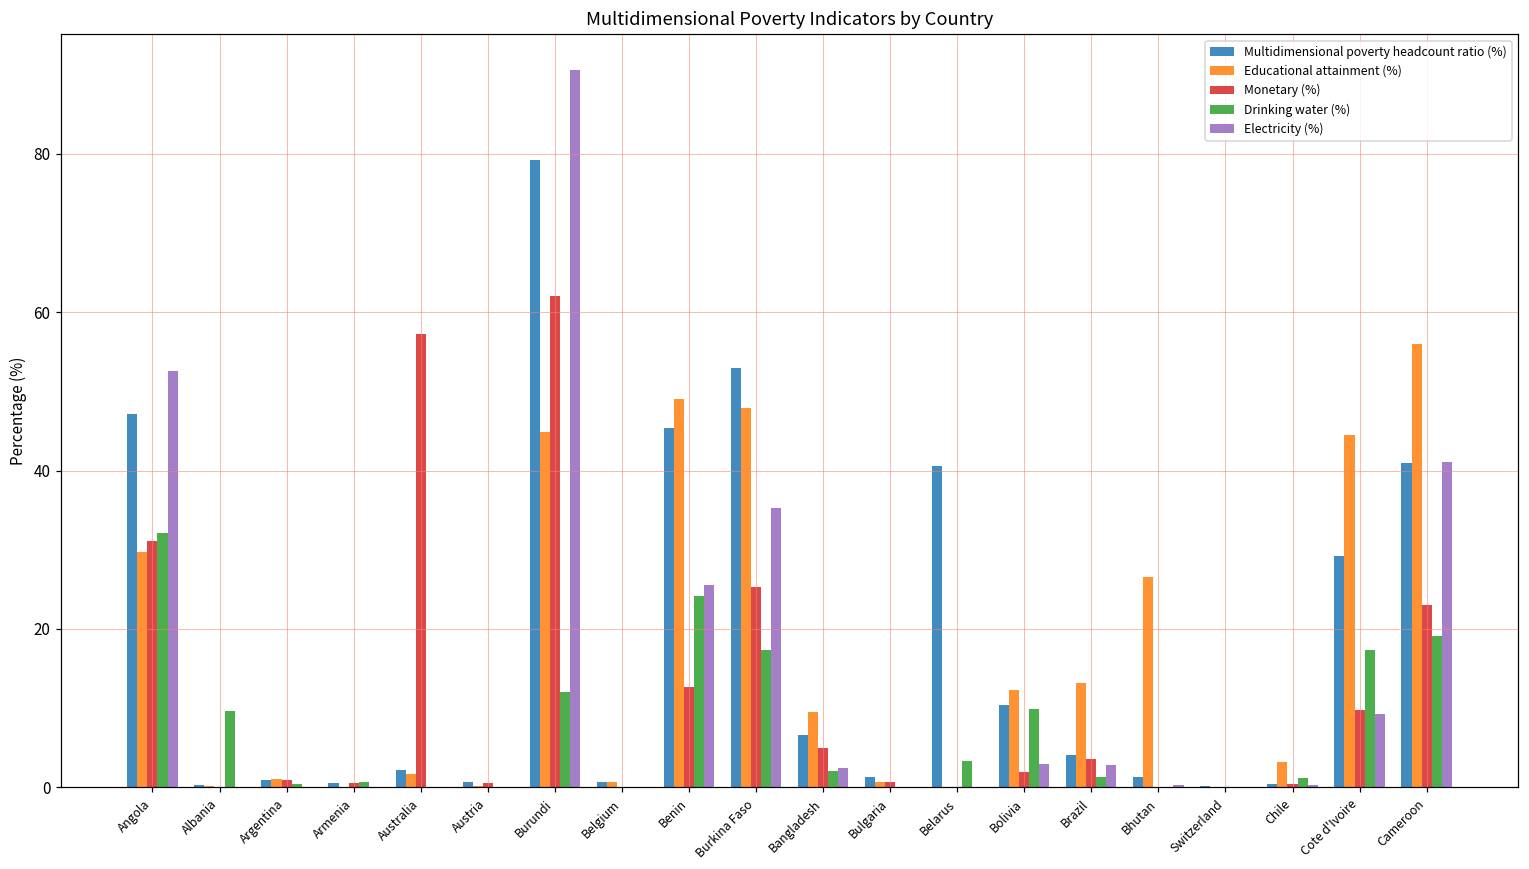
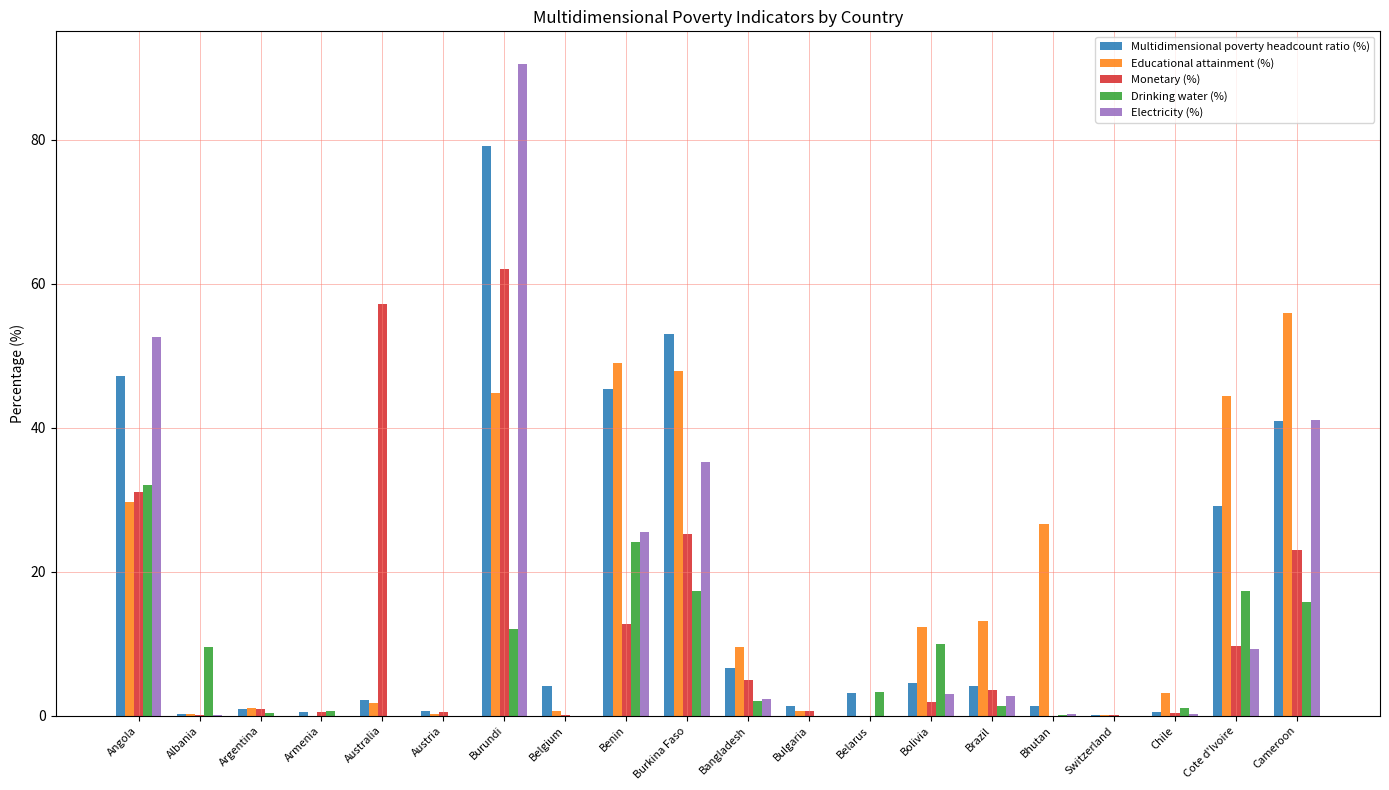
Multidimensional poverty headcount ratio (%), Belgium: 1 -> 4
Multidimensional poverty headcount ratio (%), Belarus: 41 -> 3
Multidimensional poverty headcount ratio (%), Bolivia: 10 -> 5
Drinking water (%), Cameroon: 19 -> 16
